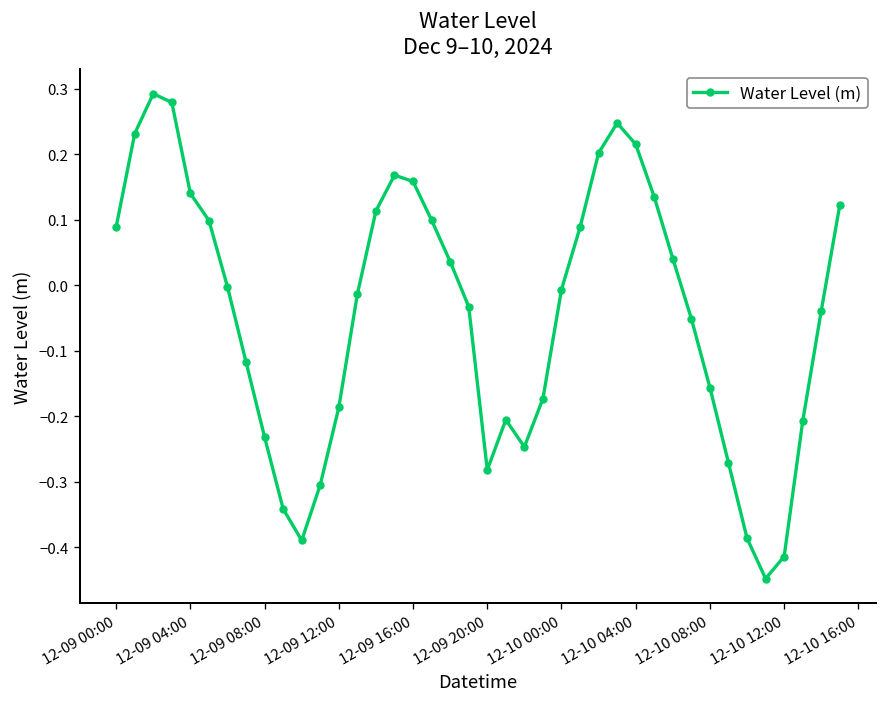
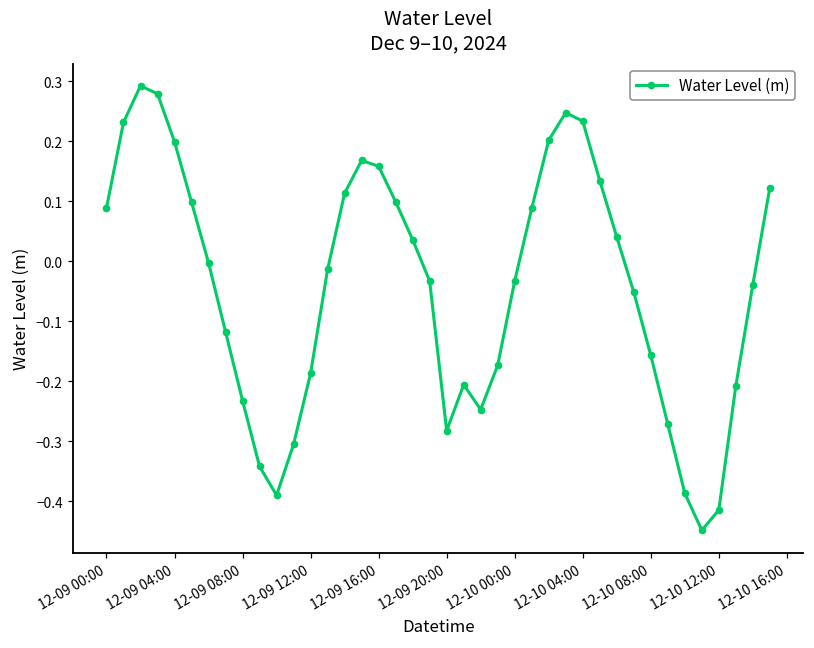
12-09 04:00: 0.14 -> 0.20
12-10 00:00: -0.01 -> -0.03
12-10 04:00: 0.22 -> 0.23
